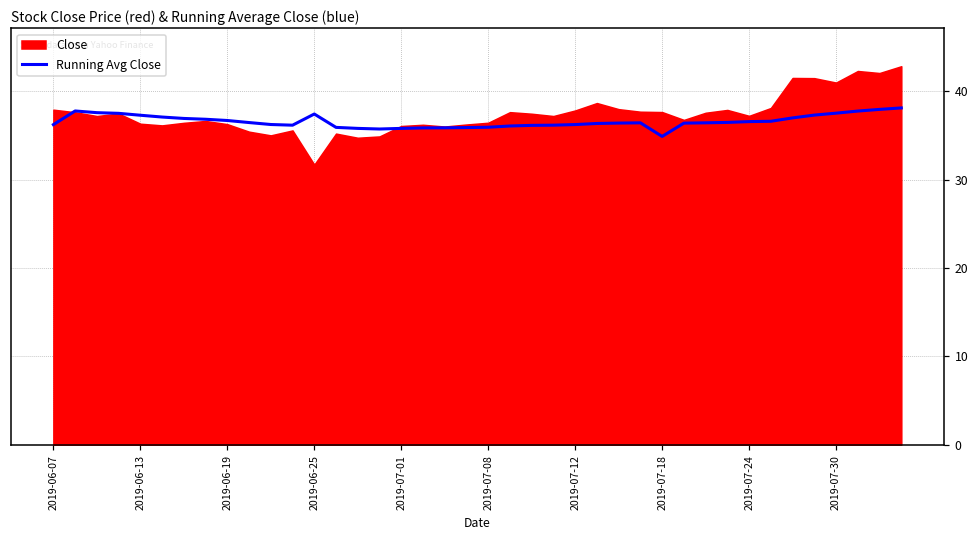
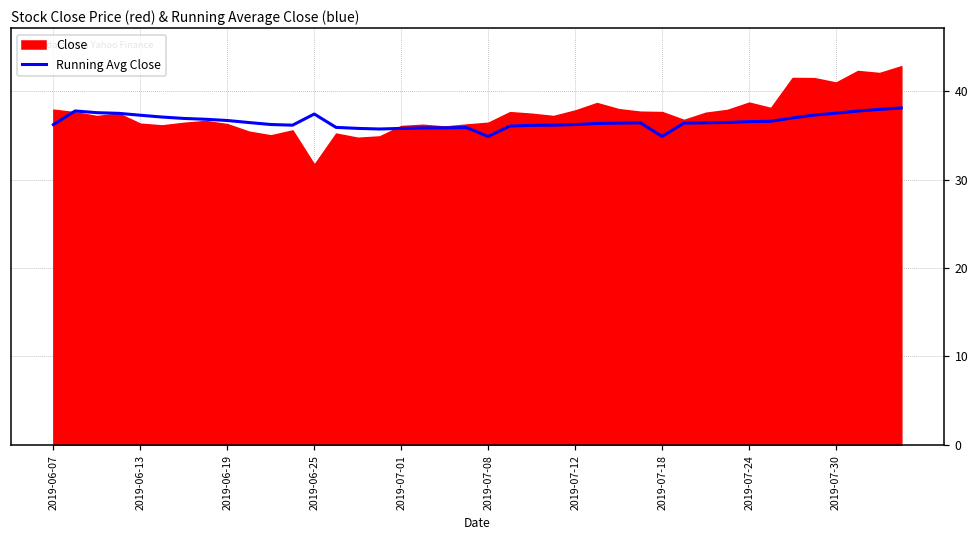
Running Avg Close, 2019-07-08: 36 -> 35
Close, 2019-07-24: 37 -> 39
